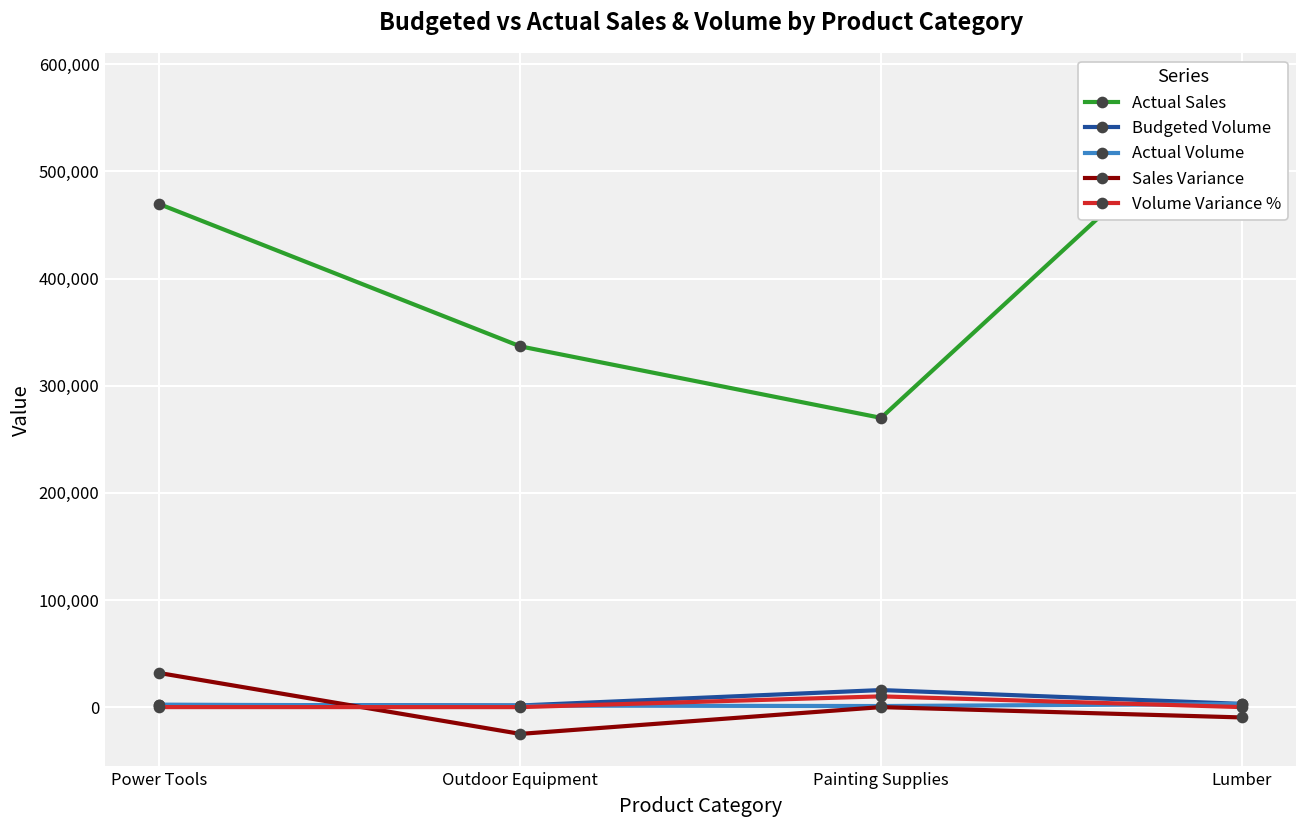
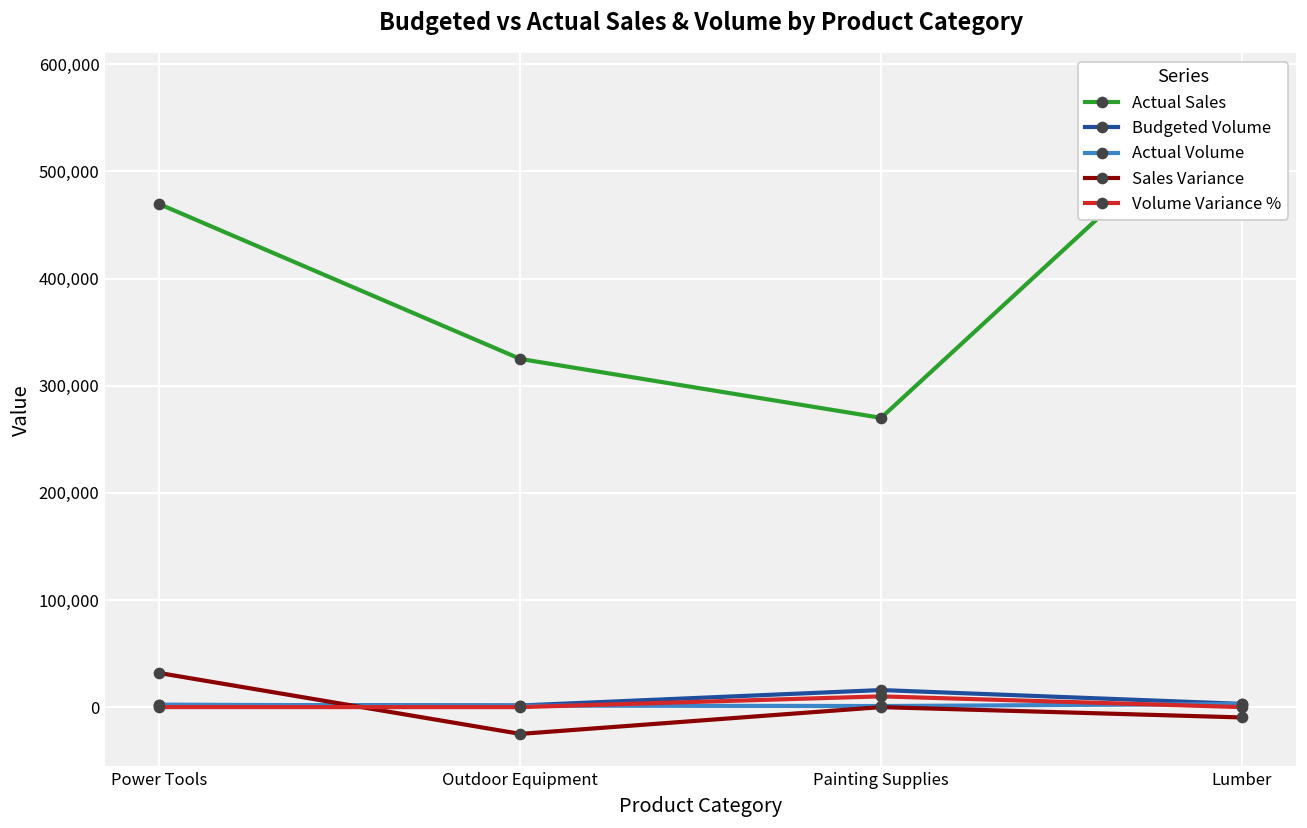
Actual Sales, Outdoor Equipment: 340,000 -> 330,000
